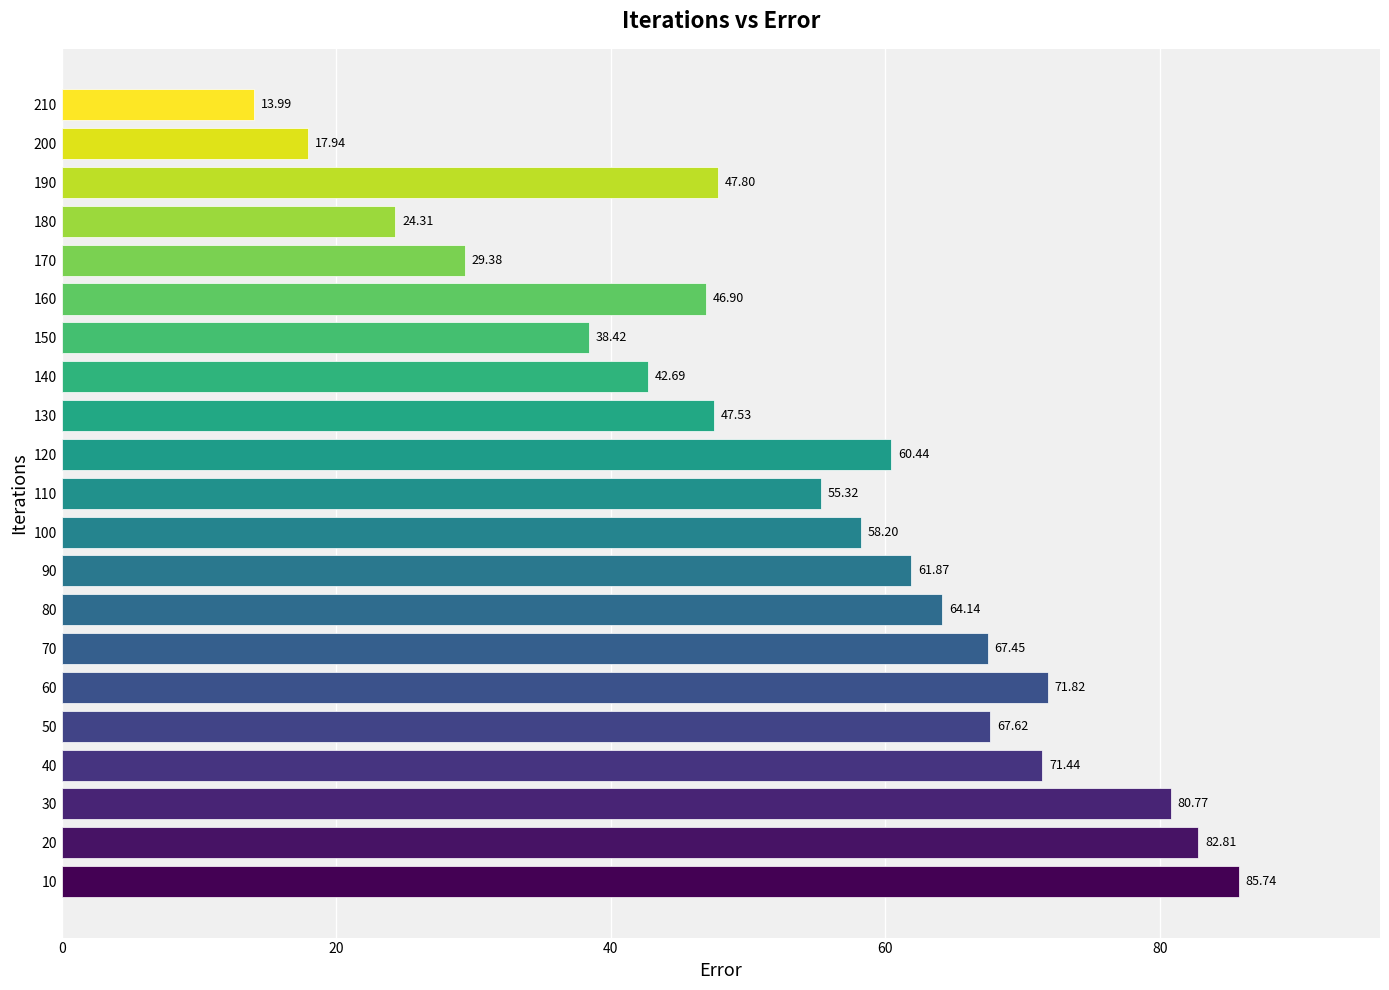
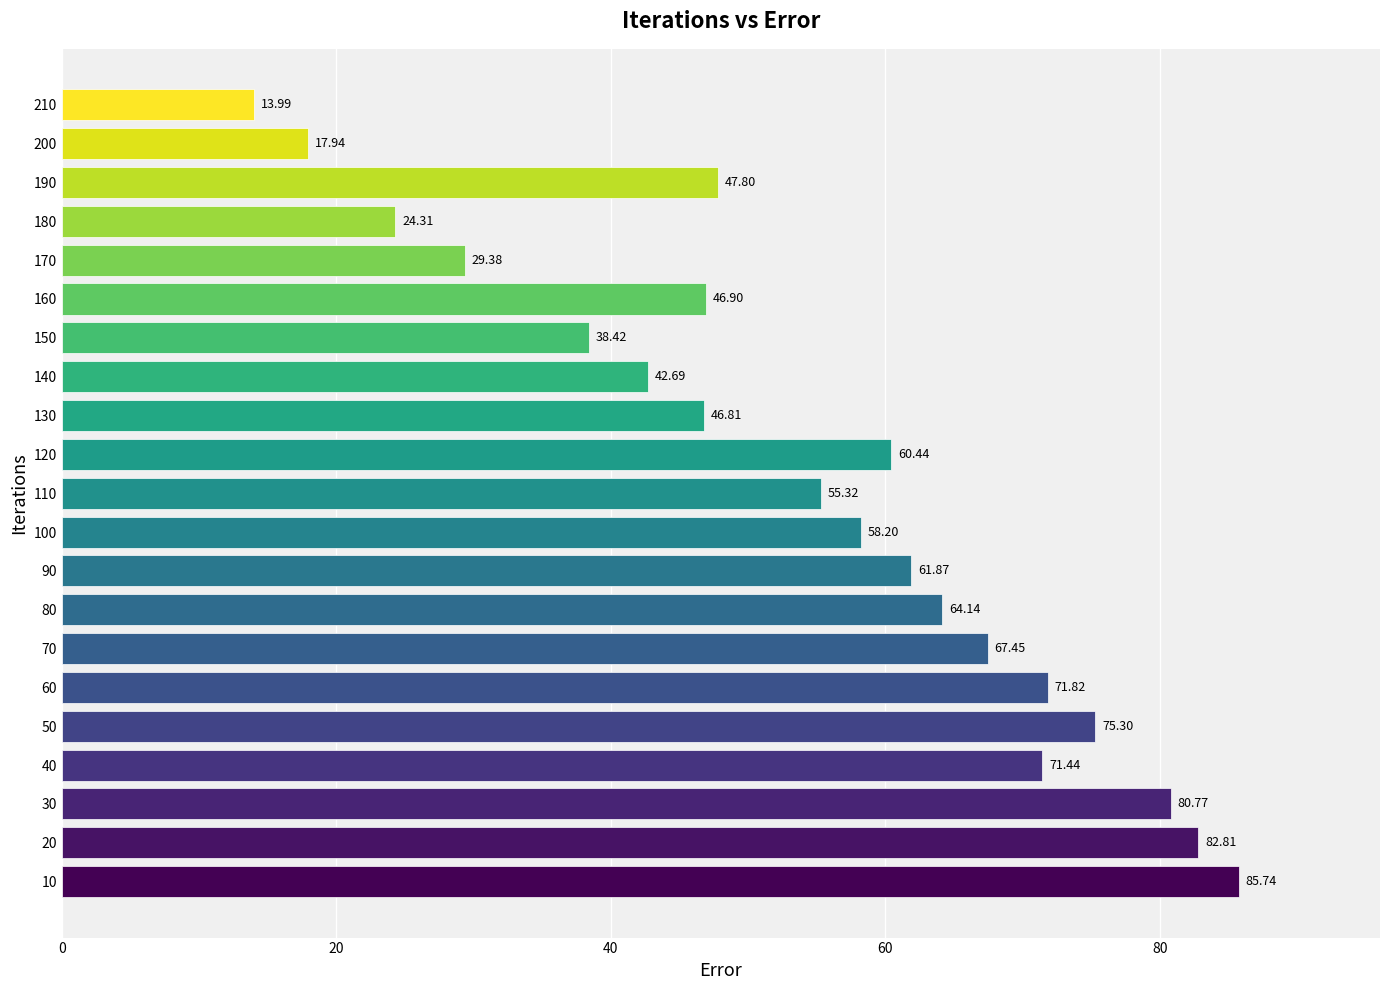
130: 47.53 -> 46.81
50: 67.62 -> 75.30
